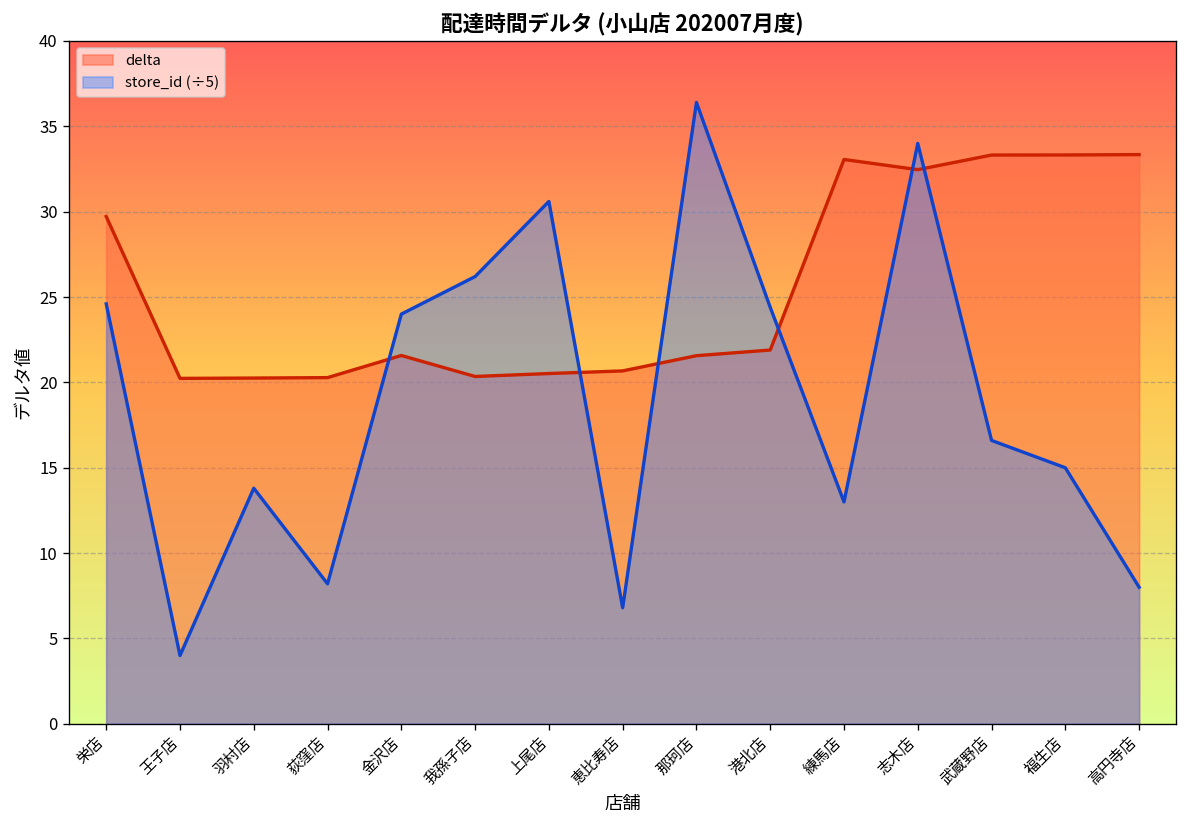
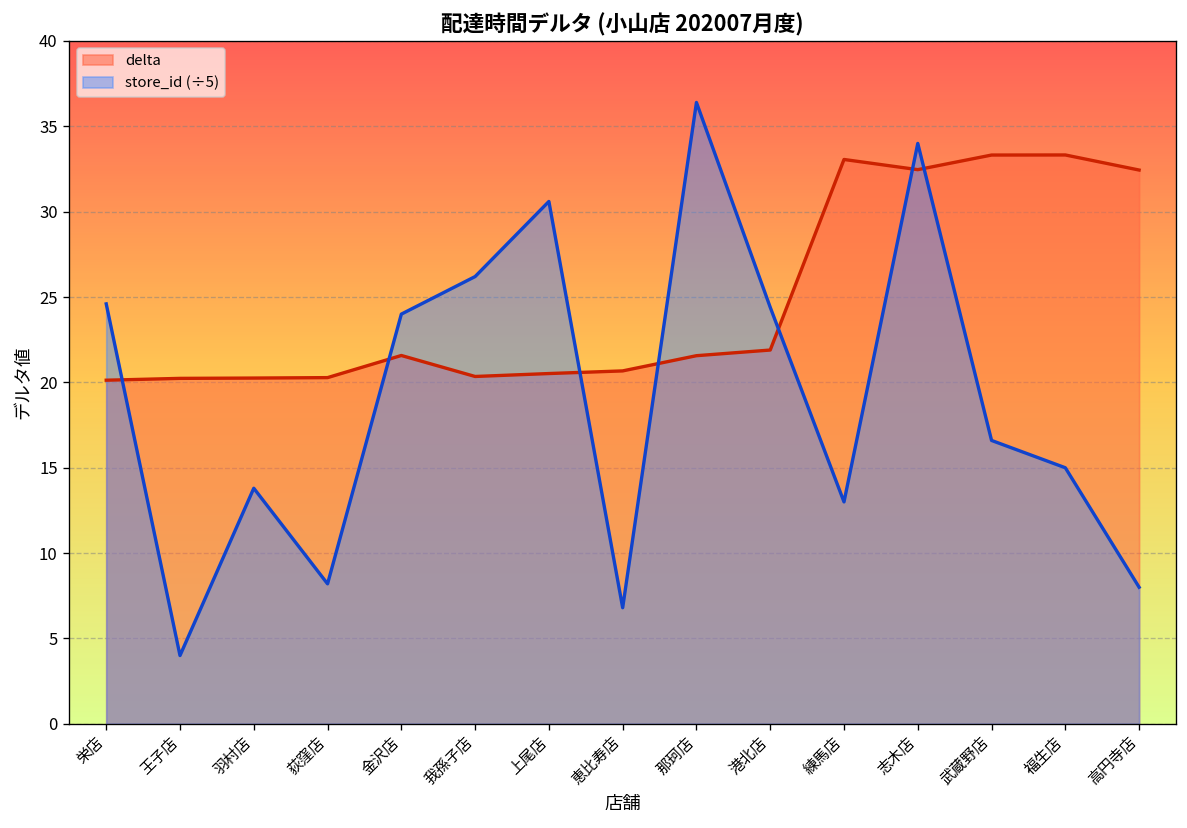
delta, 栄店: 29.7 -> 20.1
delta, 高円寺店: 33.3 -> 32.4
